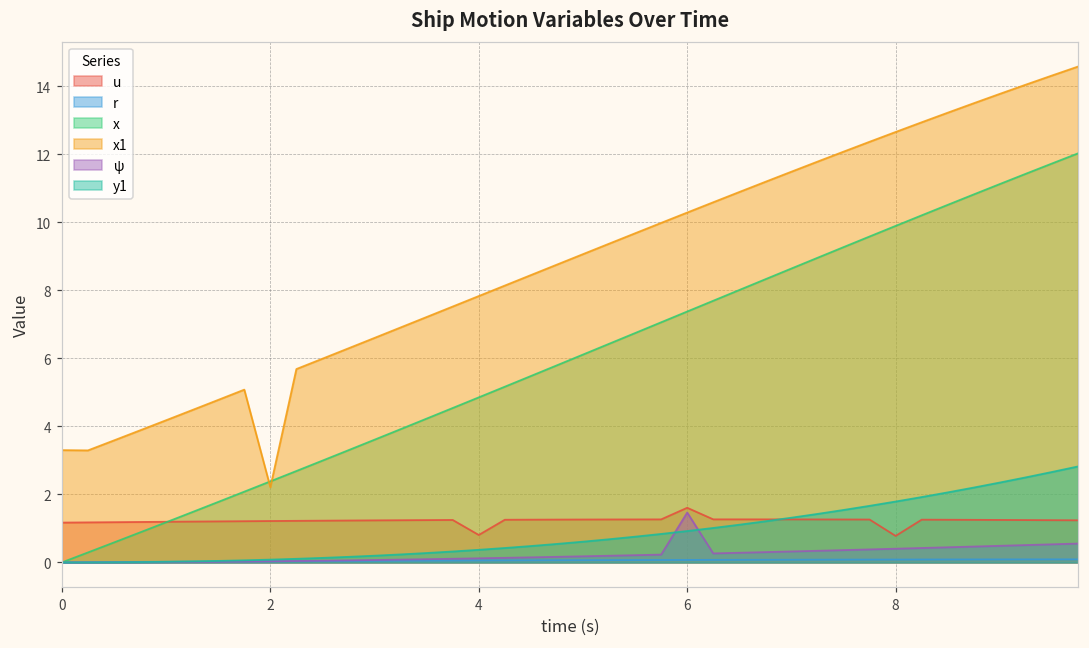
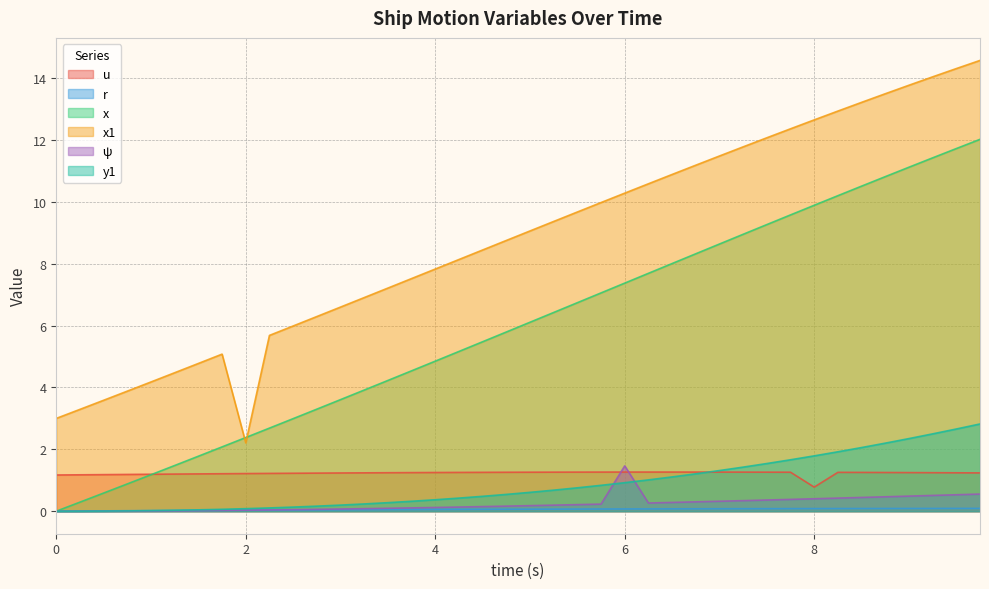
x1, 0: 3.3 -> 3.0
u, 4: 0.8 -> 1.3
u, 6: 1.6 -> 1.3
